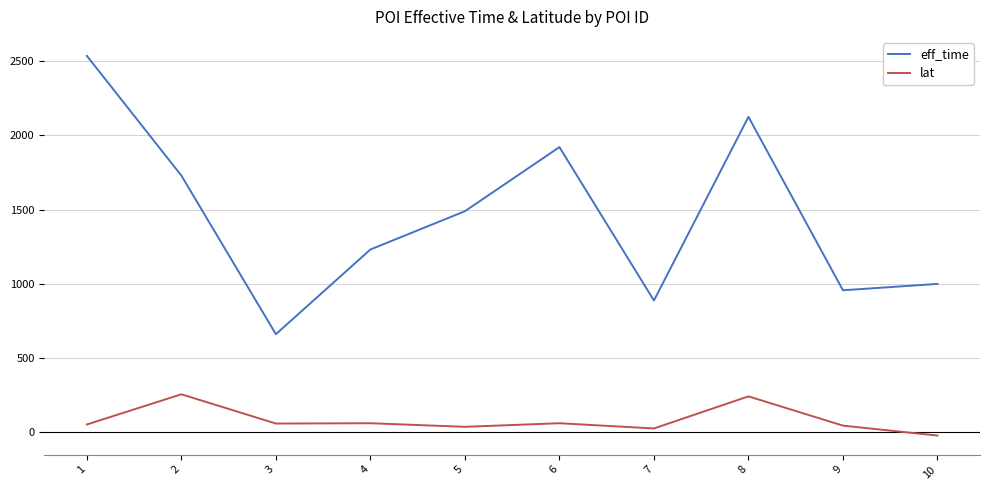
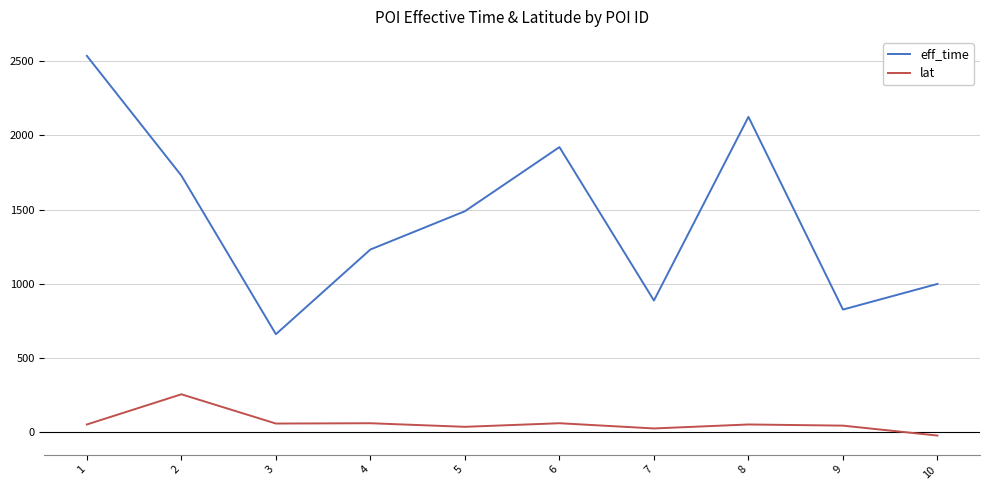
lat, 8: 240 -> 50
eff_time, 9: 960 -> 830
